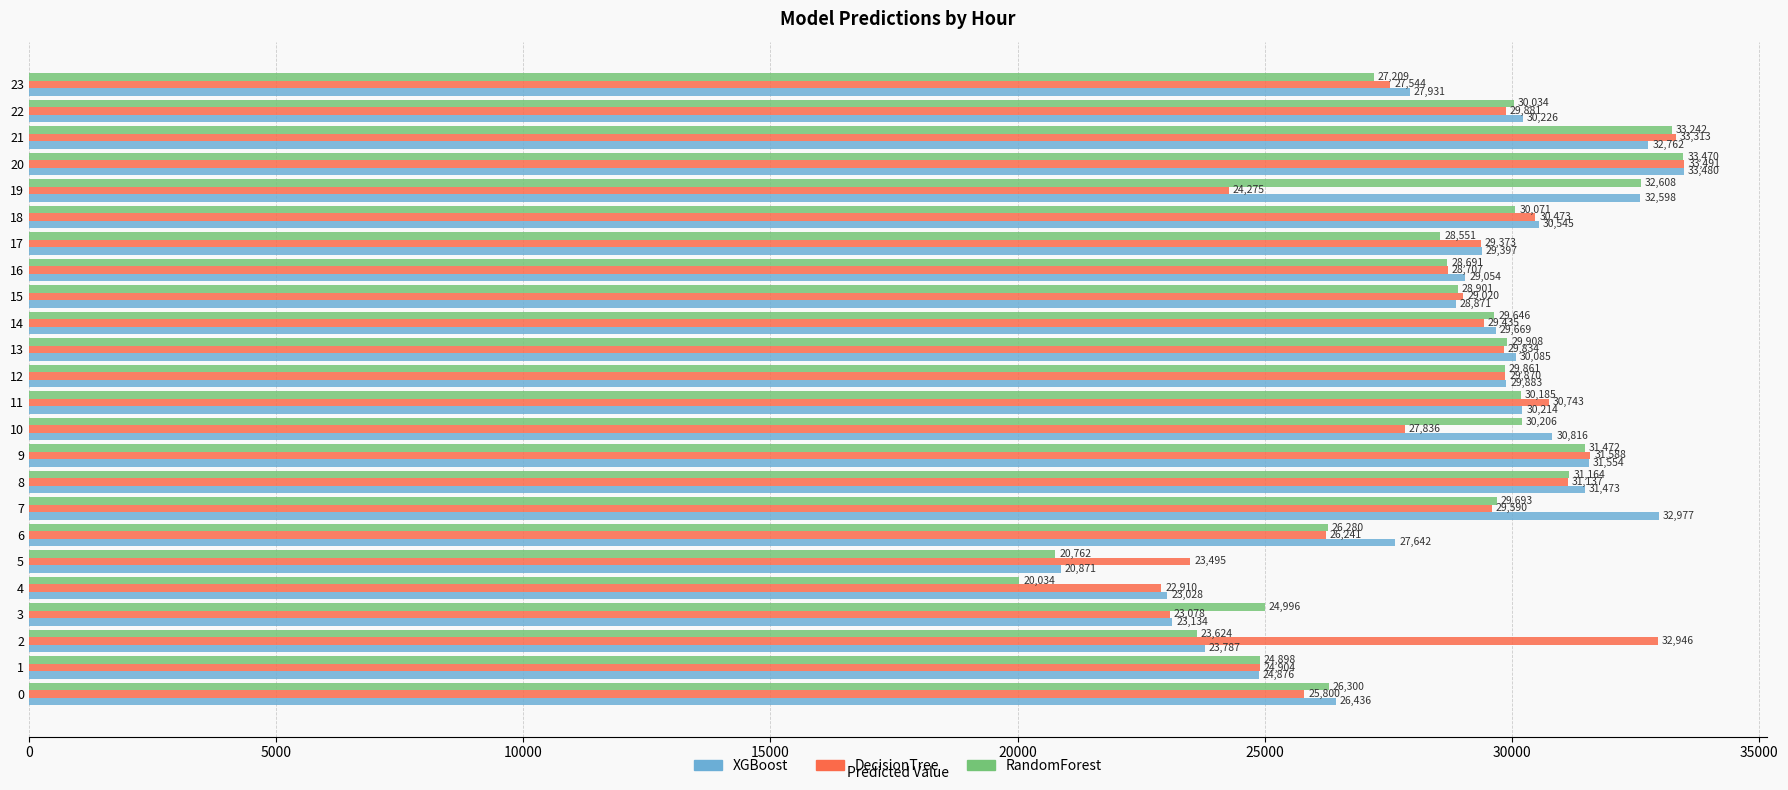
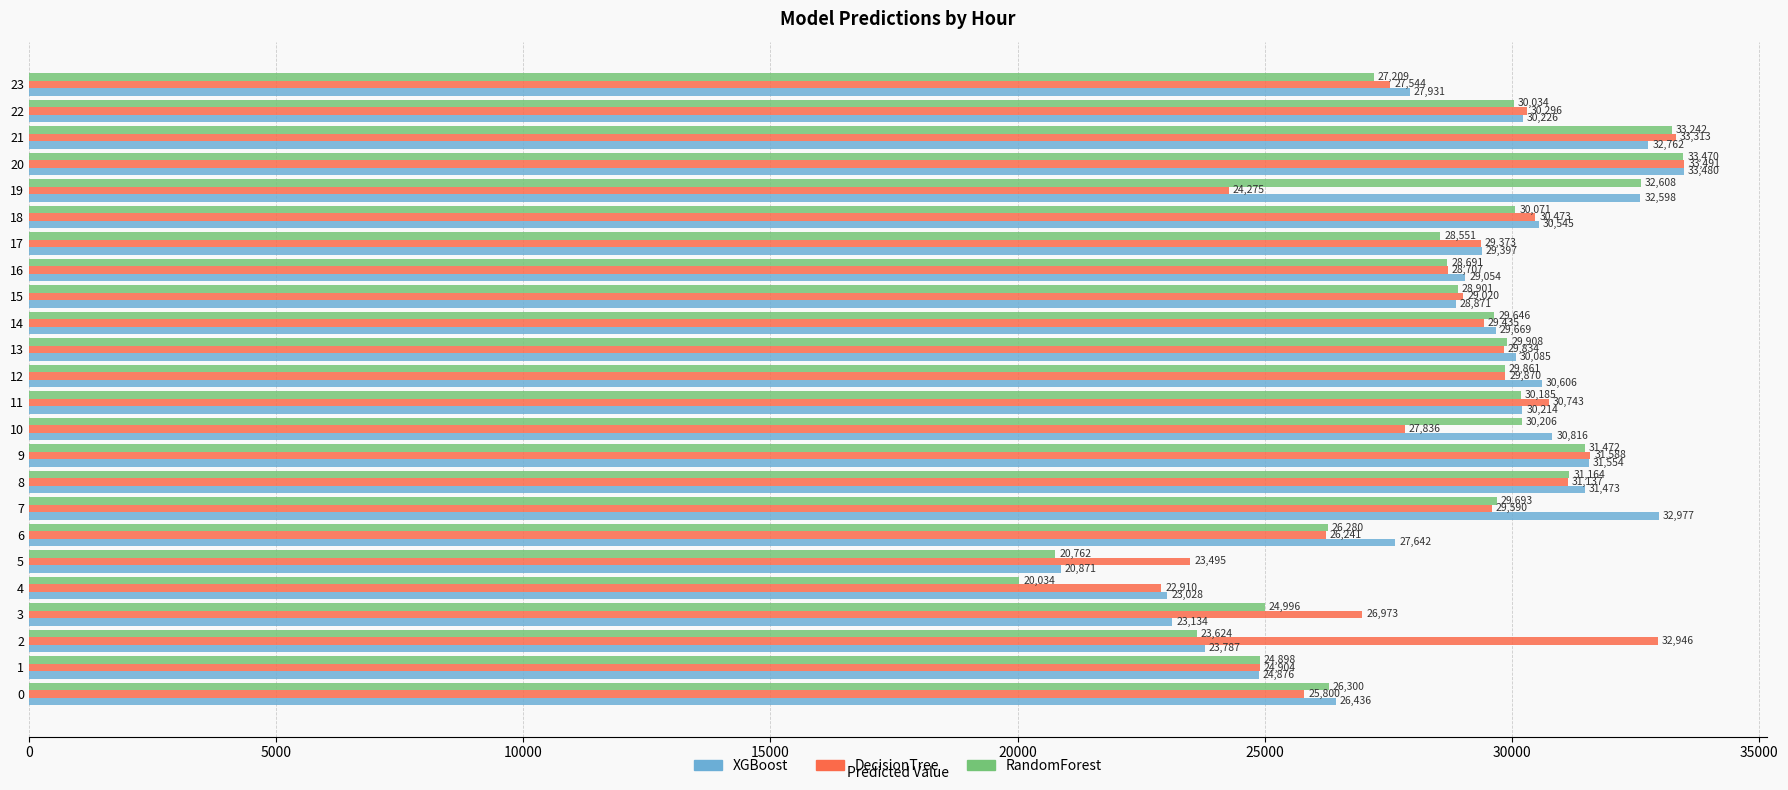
DecisionTree, 22: 29,881 -> 30,296
XGBoost, 12: 29,883 -> 30,606
DecisionTree, 3: 23,078 -> 26,973
